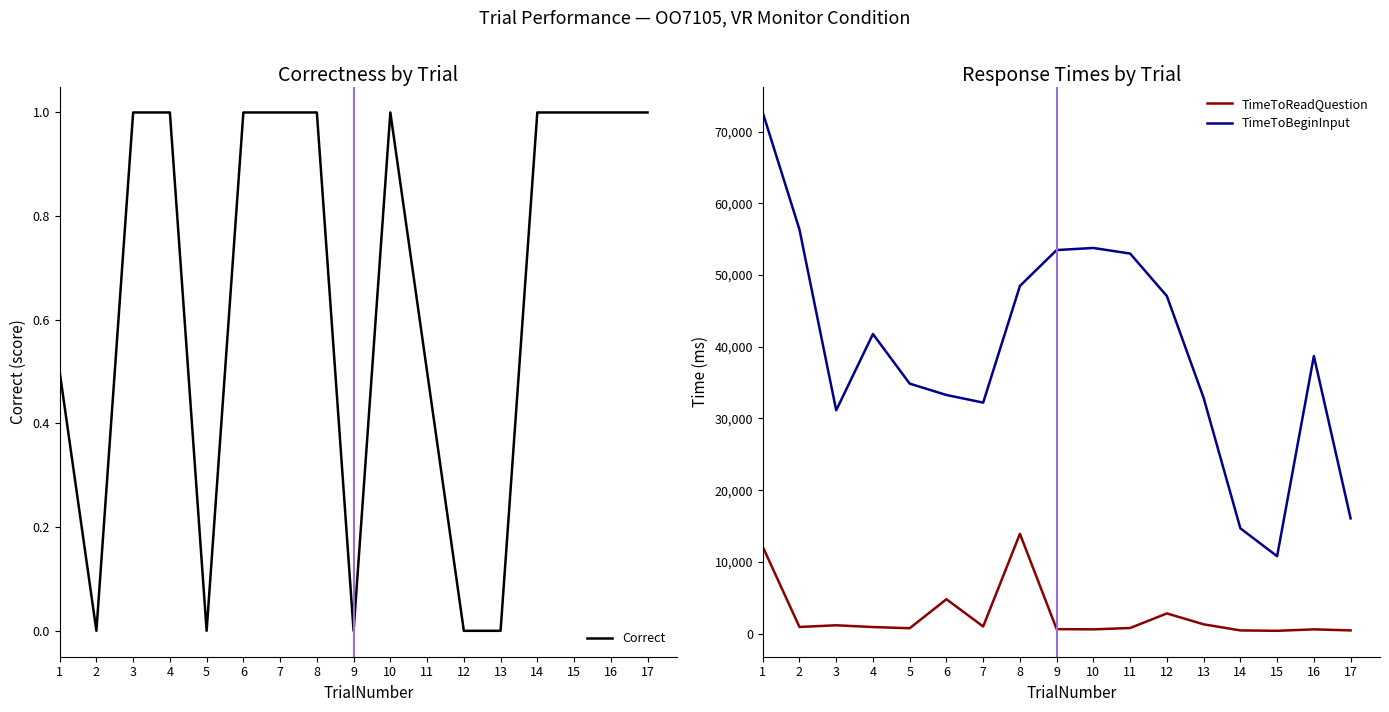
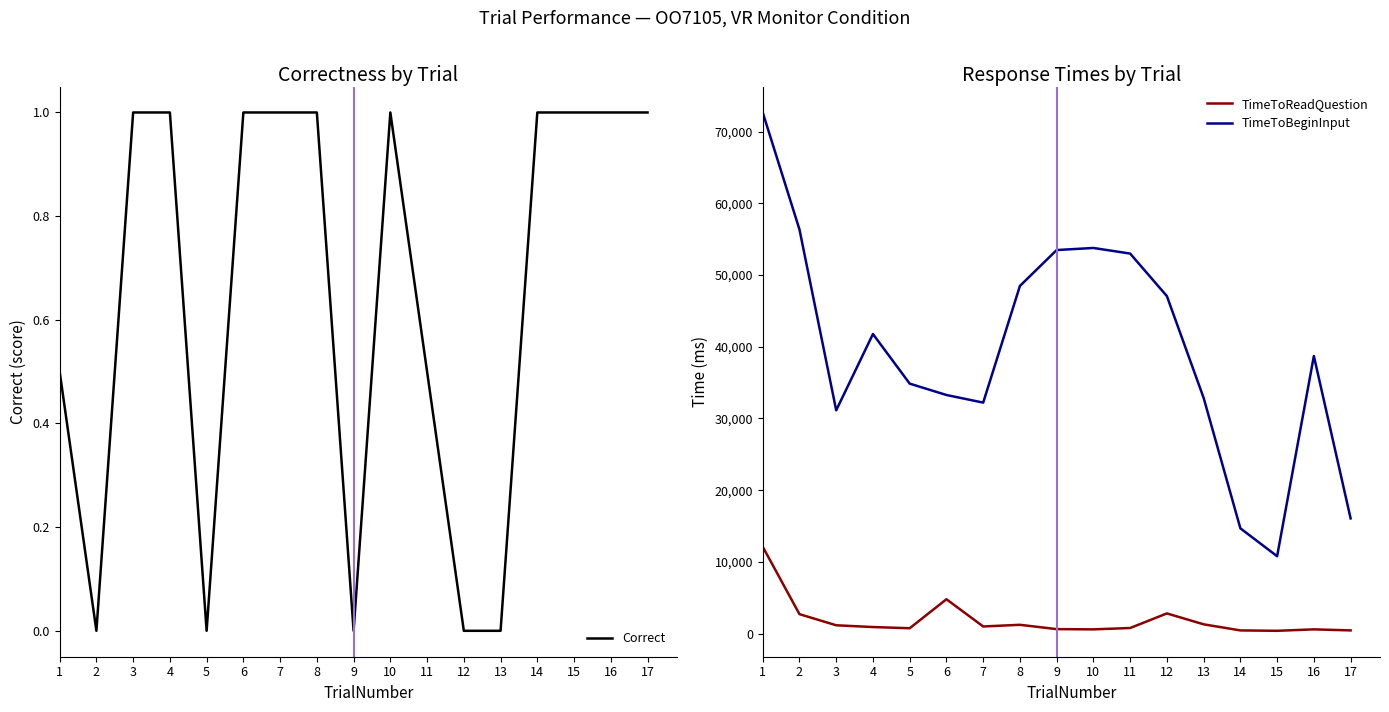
Response Times by Trial, TimeToReadQuestion, 2: 1,000 -> 3,000
Response Times by Trial, TimeToReadQuestion, 8: 14,000 -> 1,000
